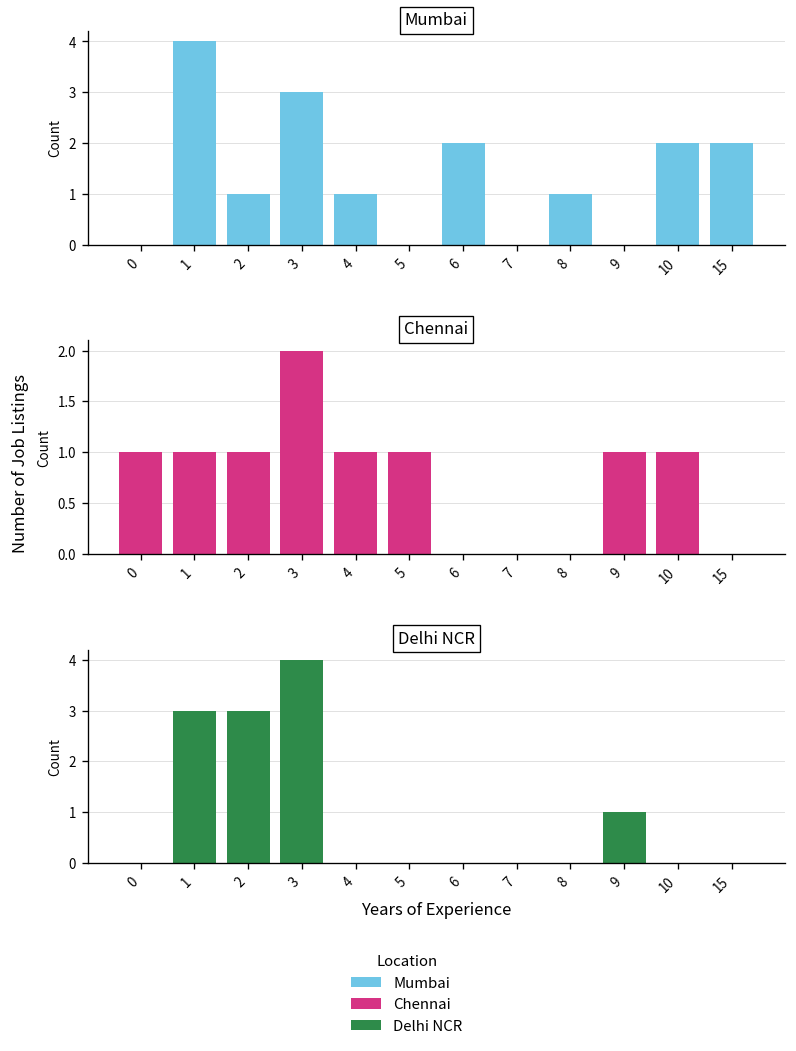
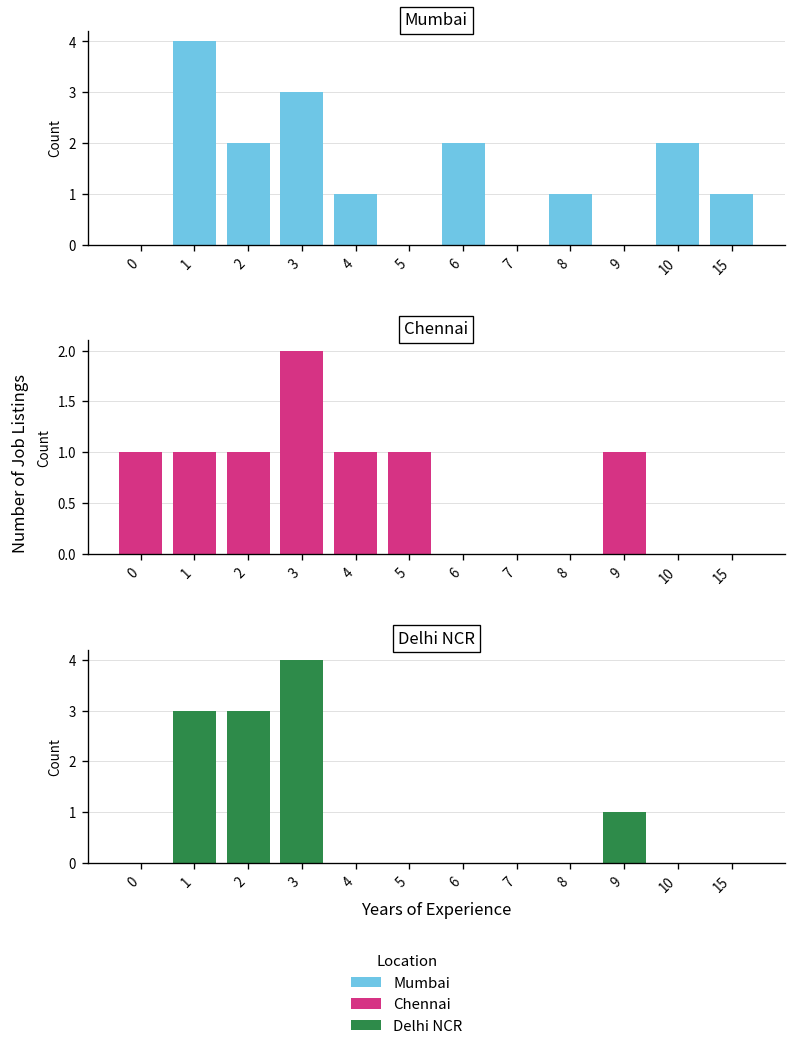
Mumbai, 2: 1 -> 2
Mumbai, 15: 2 -> 1
Chennai, 10: 1 -> 0
